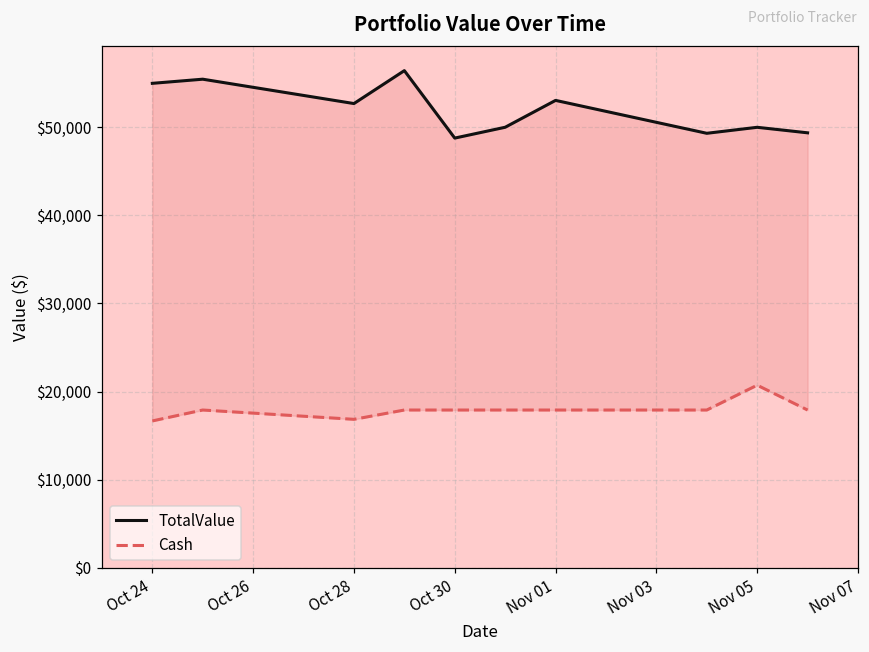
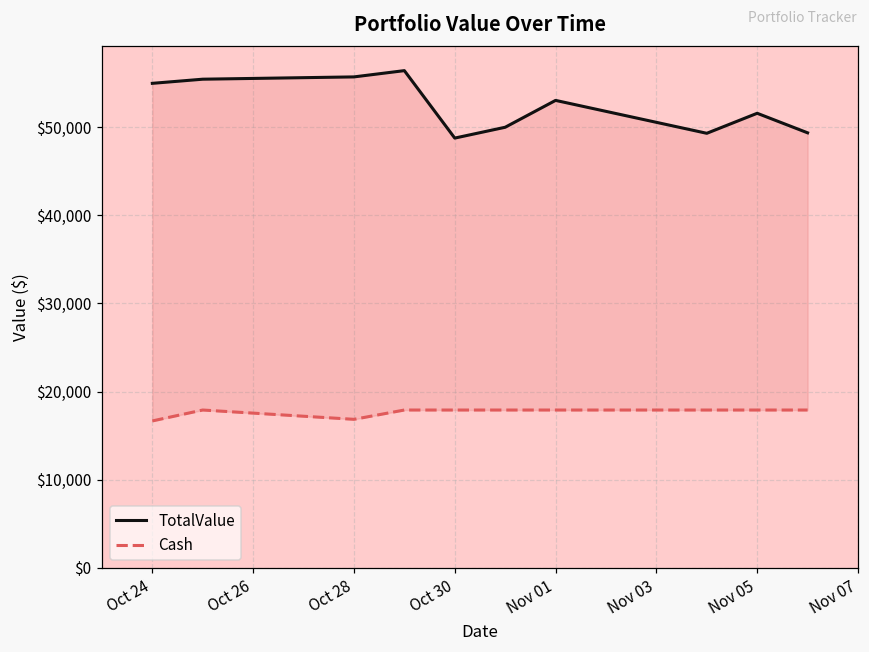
TotalValue, Oct 28: $53,000 -> $56,000
TotalValue, Nov 05: $50,000 -> $52,000
Cash, Nov 05: $21,000 -> $18,000
